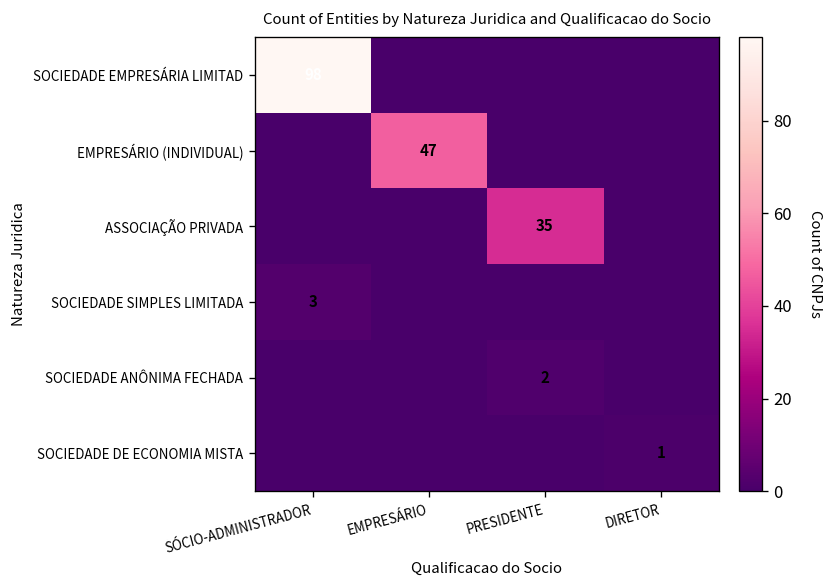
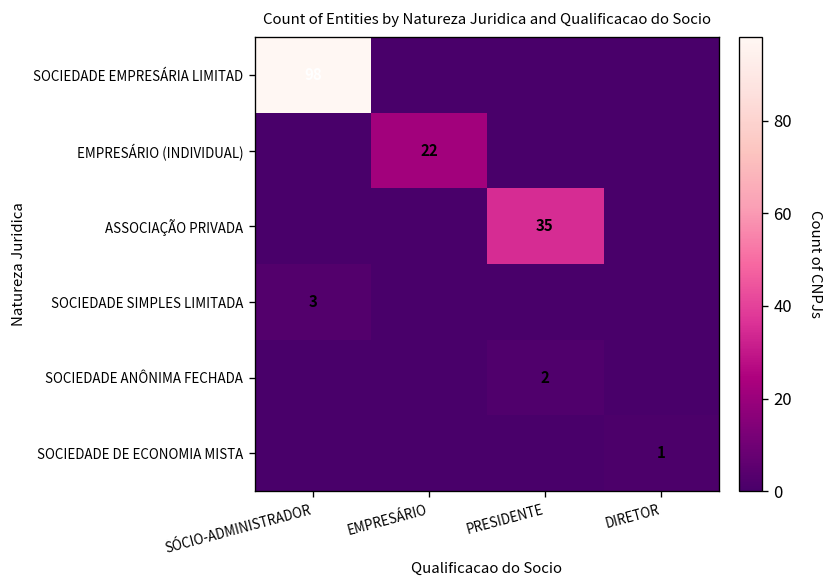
EMPRESÁRIO (INDIVIDUAL), EMPRESÁRIO: 47 -> 22
